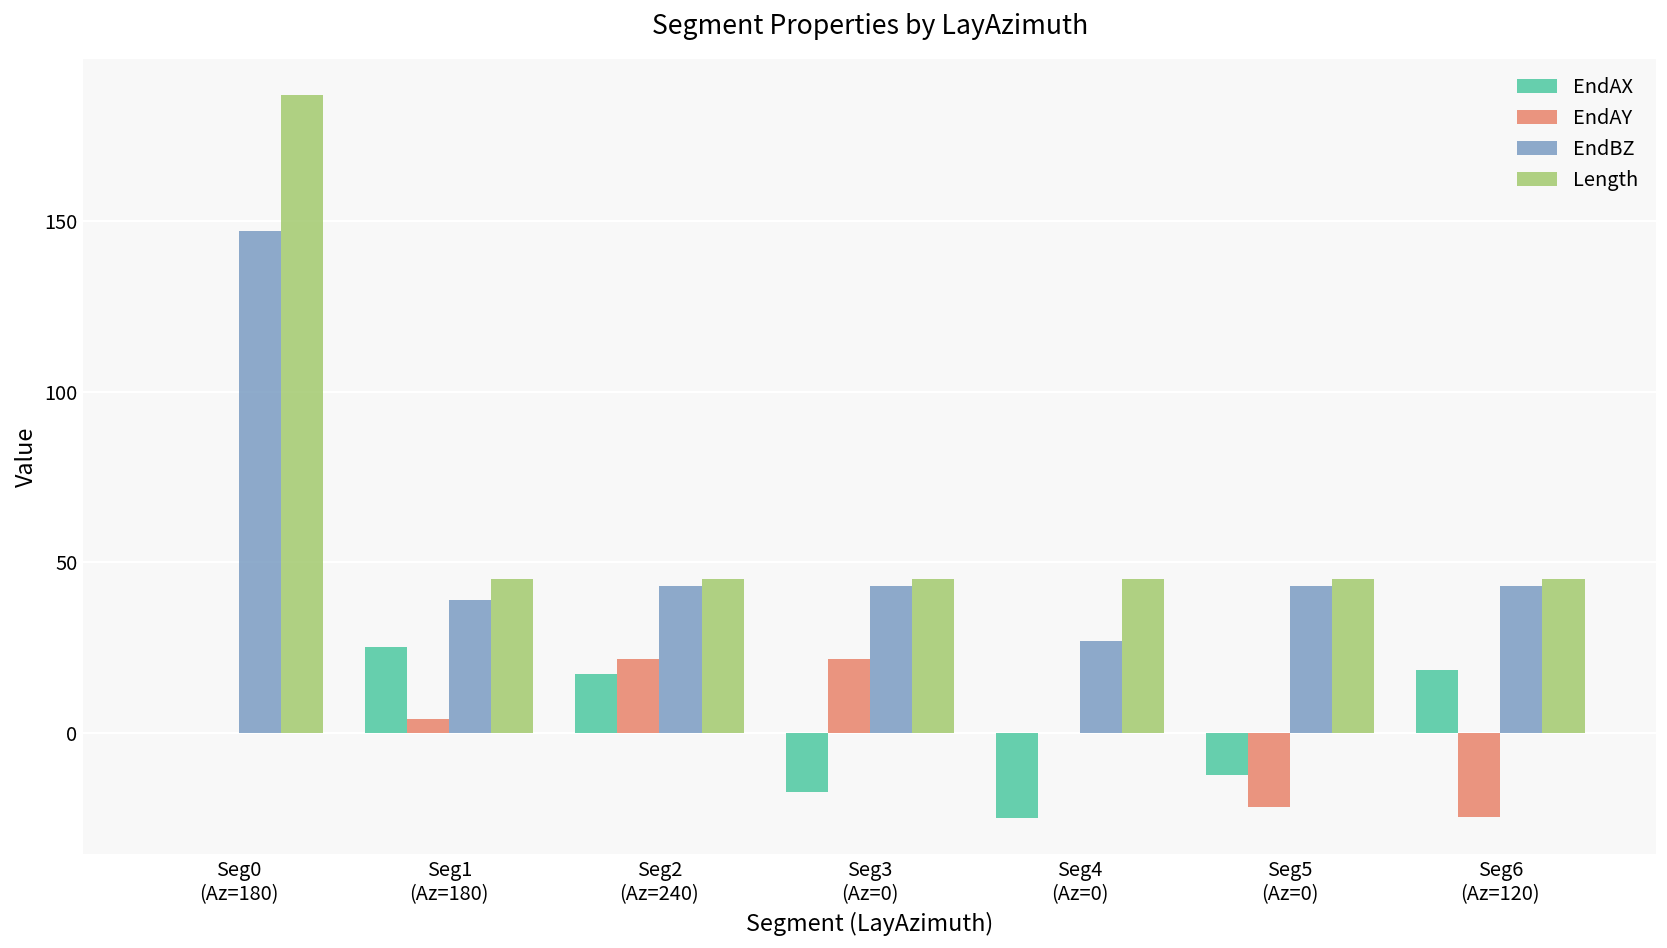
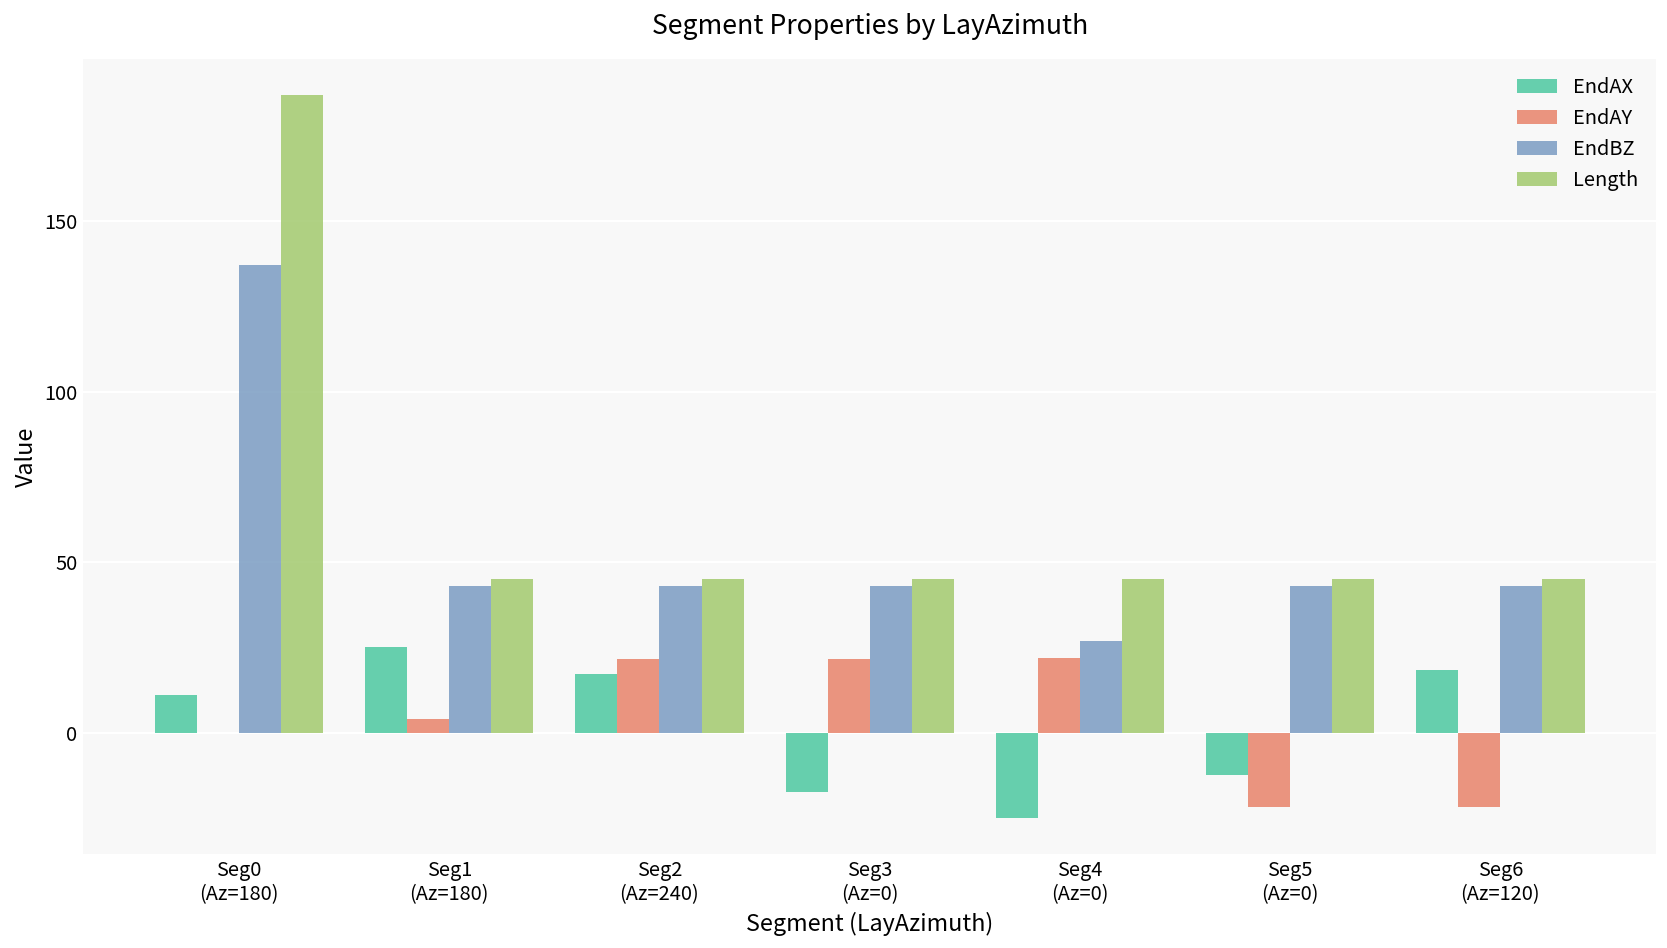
EndAX, Seg0 (Az=180): 0 -> 11
EndBZ, Seg0 (Az=180): 147 -> 137
EndBZ, Seg1 (Az=180): 39 -> 43
EndAY, Seg4 (Az=0): 0 -> 22
EndAY, Seg6 (Az=120): -25 -> -22
